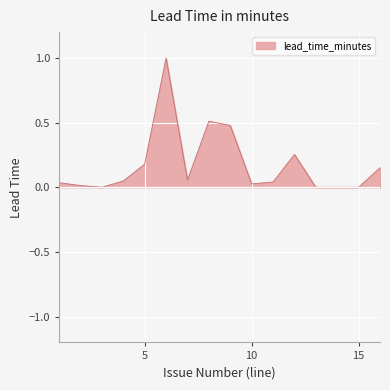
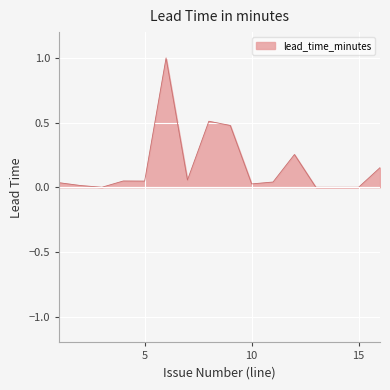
5: 0.18 -> 0.05
